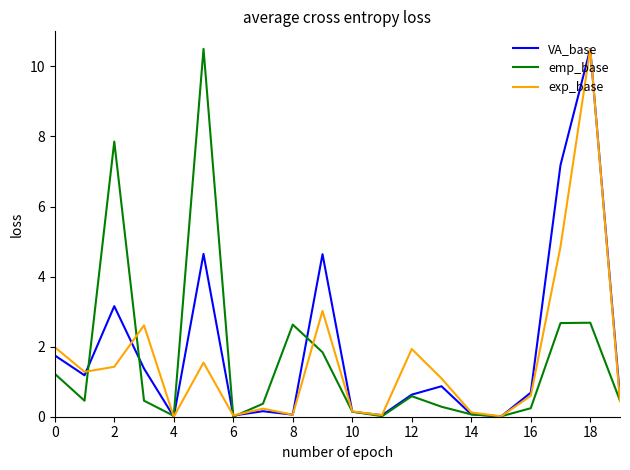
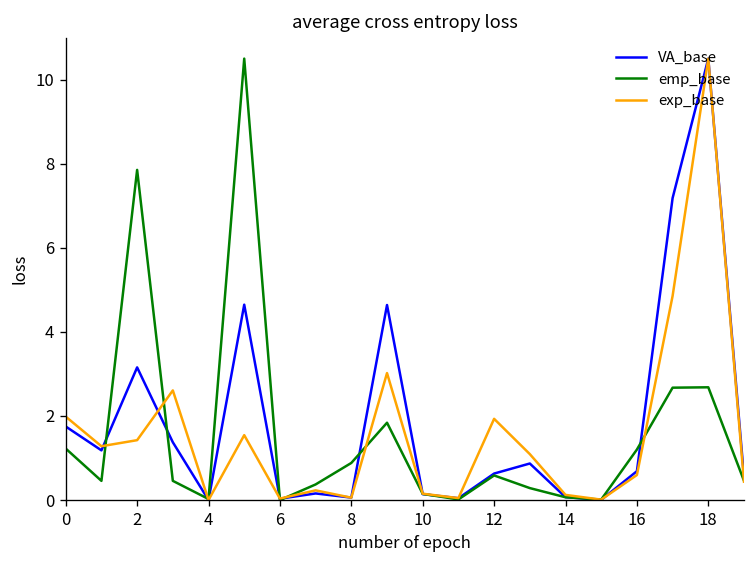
emp_base, 8: 2.6 -> 0.9
emp_base, 16: 0.2 -> 1.2
